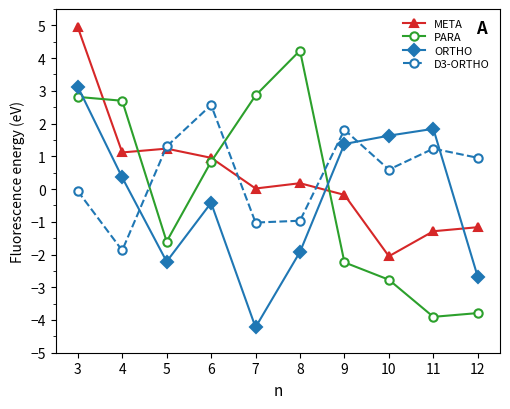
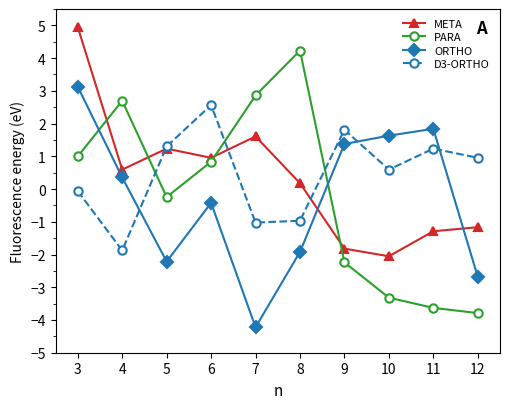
PARA, 3: 2.8 -> 1.0
META, 4: 1.1 -> 0.6
PARA, 5: -1.6 -> -0.2
META, 7: 0.0 -> 1.6
META, 9: -0.2 -> -1.8
PARA, 10: -2.8 -> -3.3
PARA, 11: -3.9 -> -3.6
